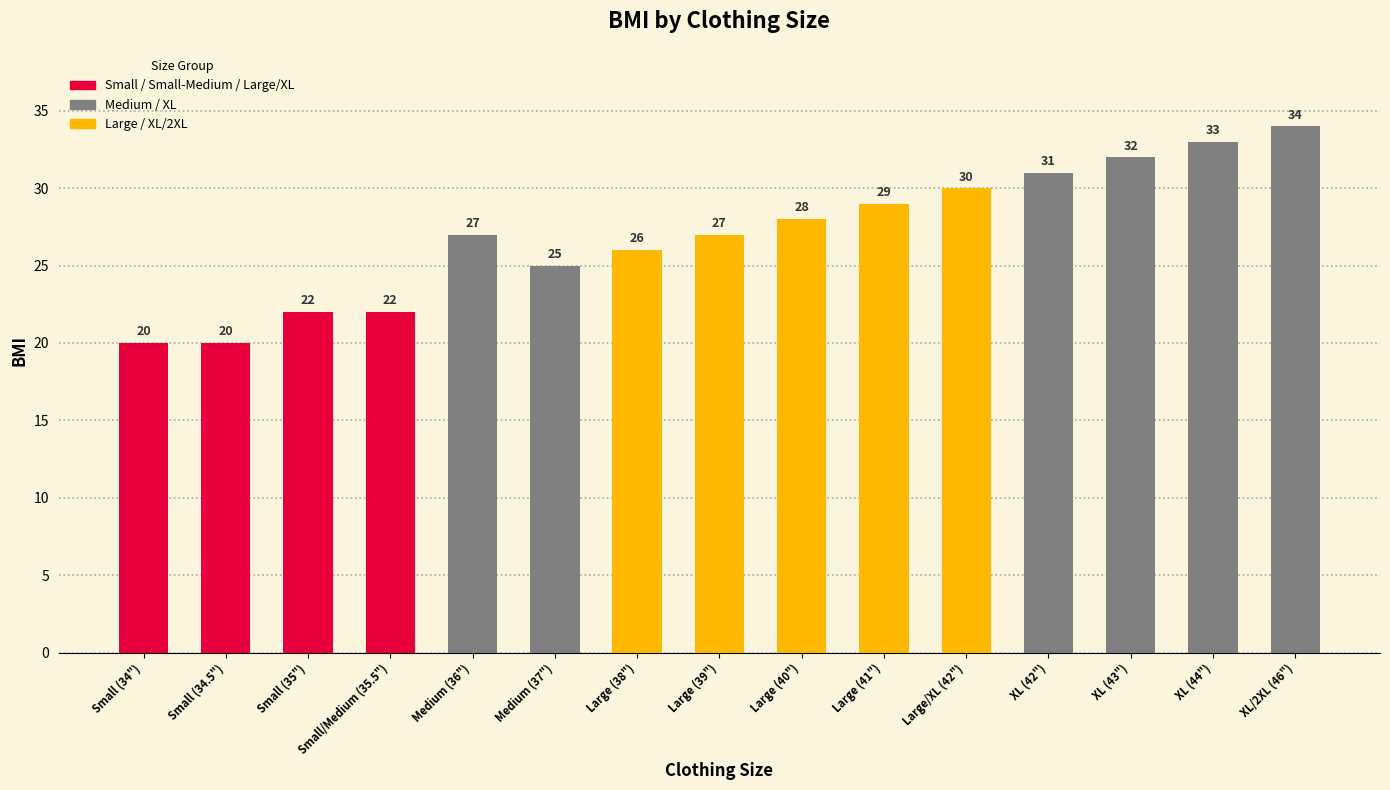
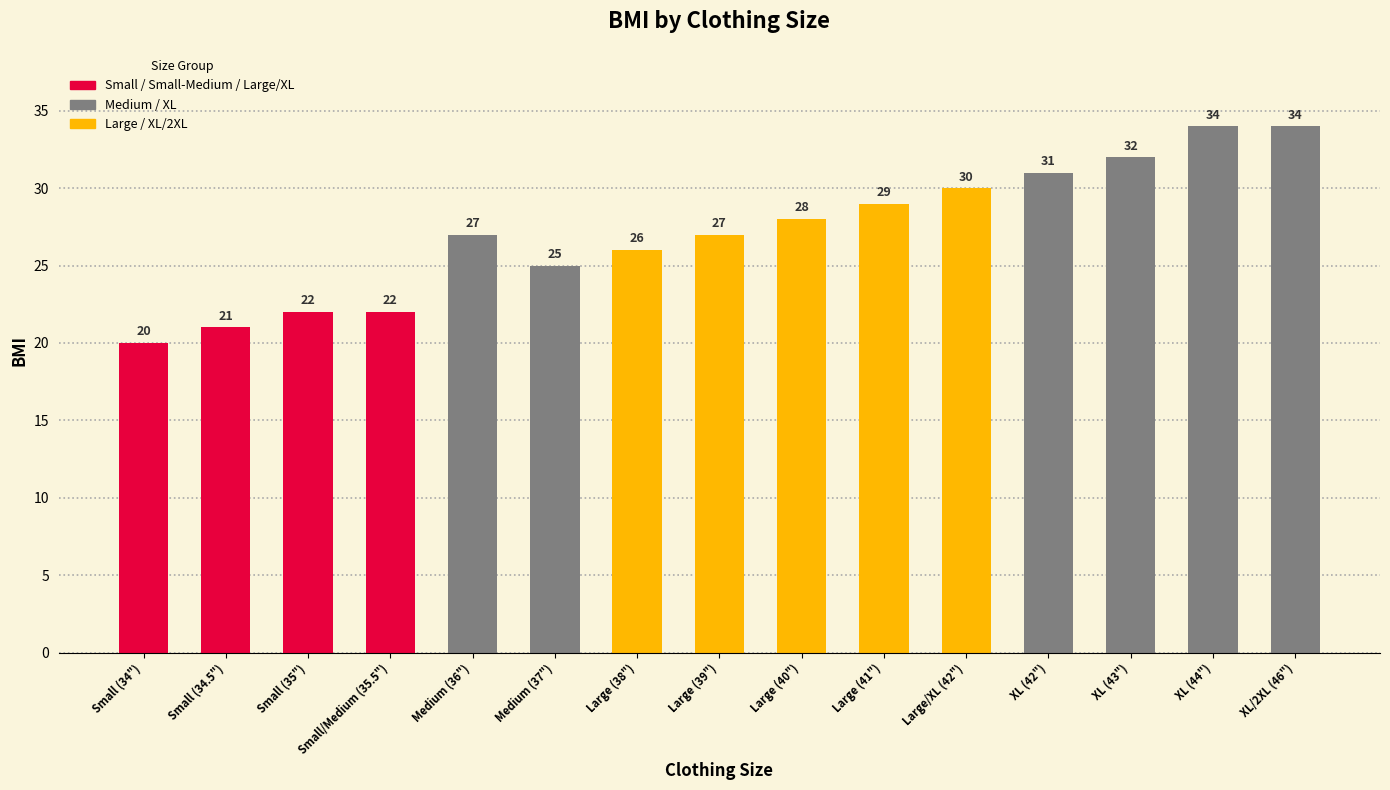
Small (34.5"): 20 -> 21
XL (44"): 33 -> 34
